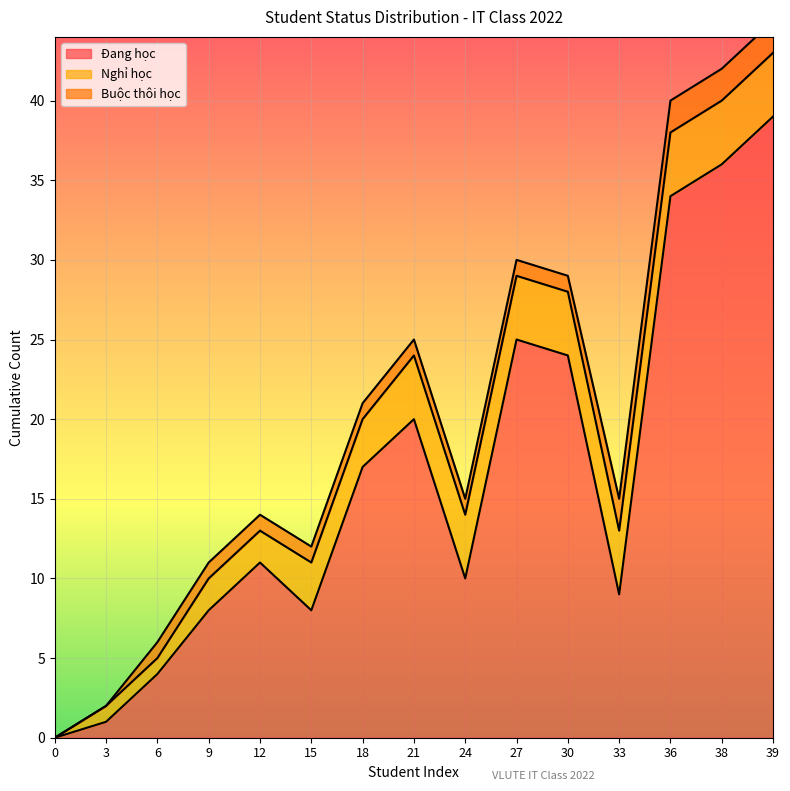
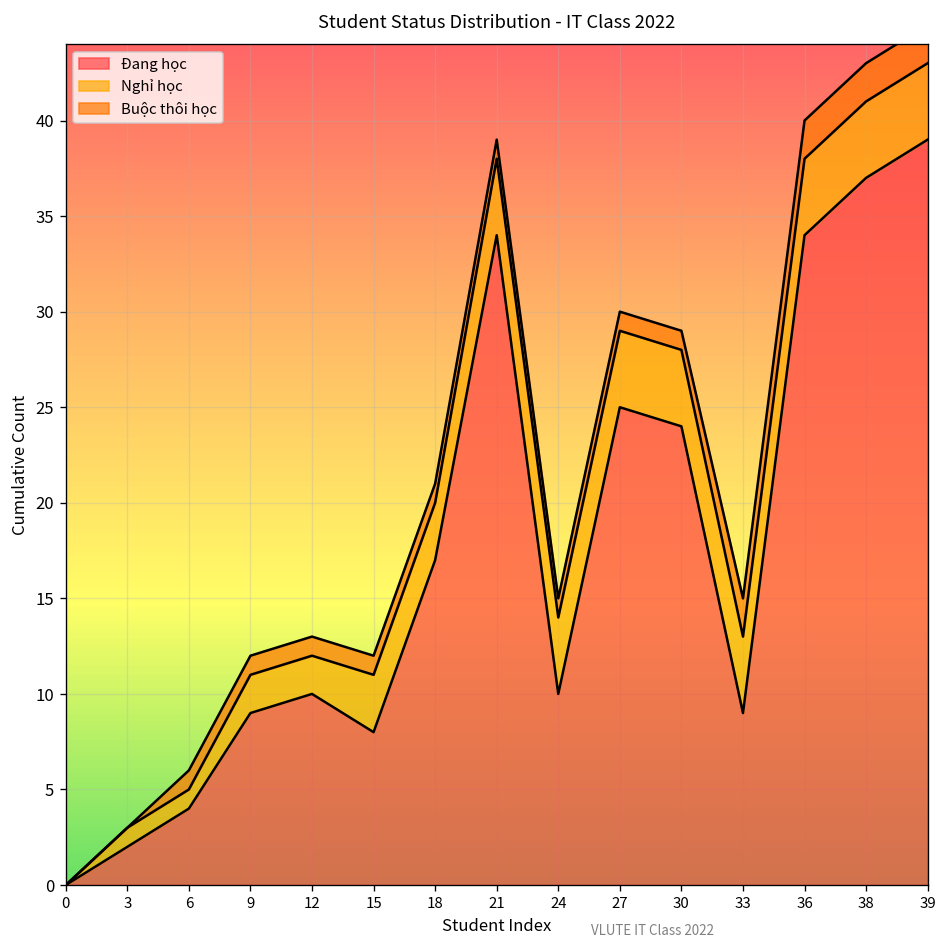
Đang học, 3: 1 -> 2
Đang học, 9: 8 -> 9
Đang học, 12: 11 -> 10
Đang học, 21: 20 -> 34
Đang học, 38: 36 -> 37
